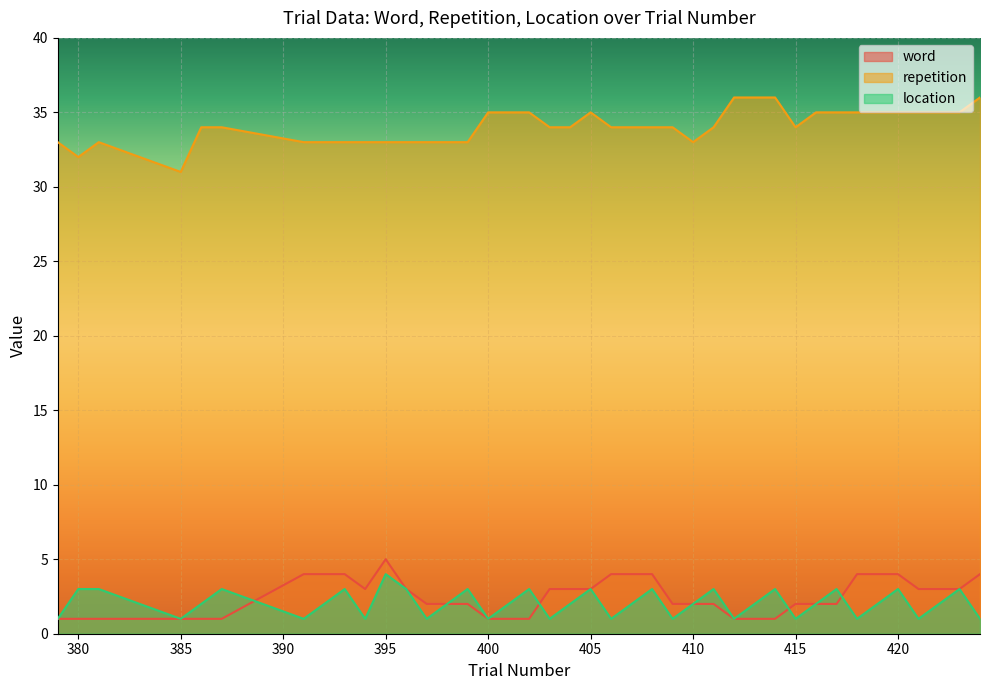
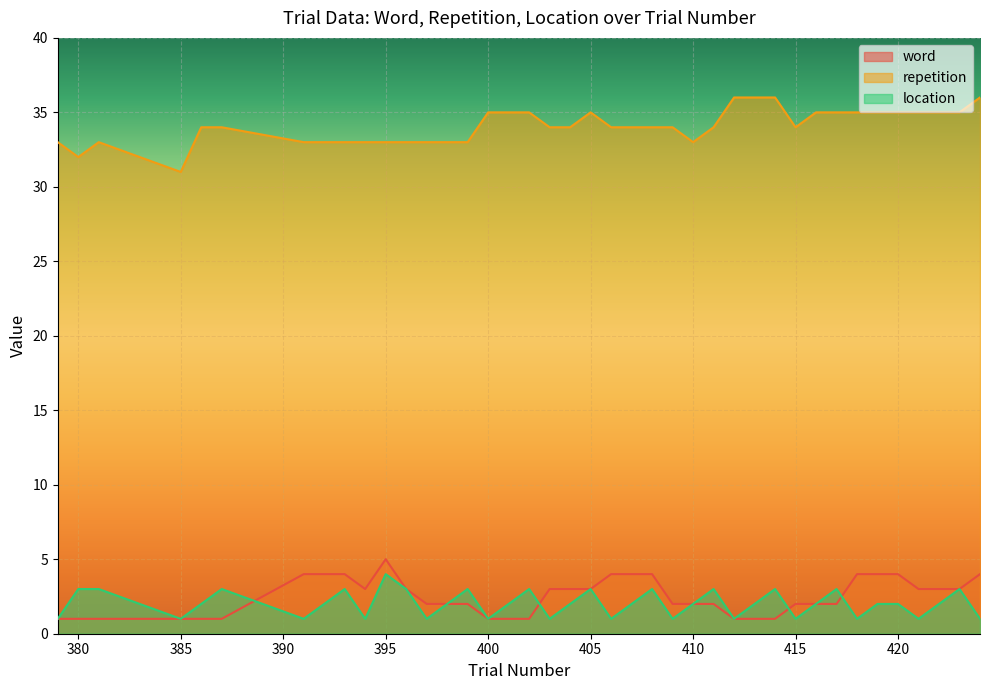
location, 420: 3 -> 2
